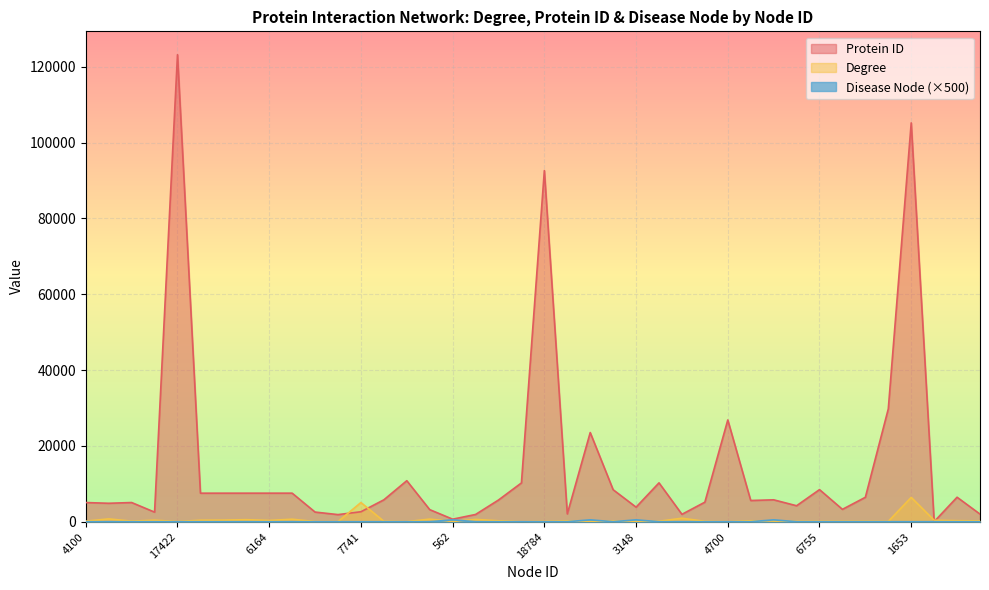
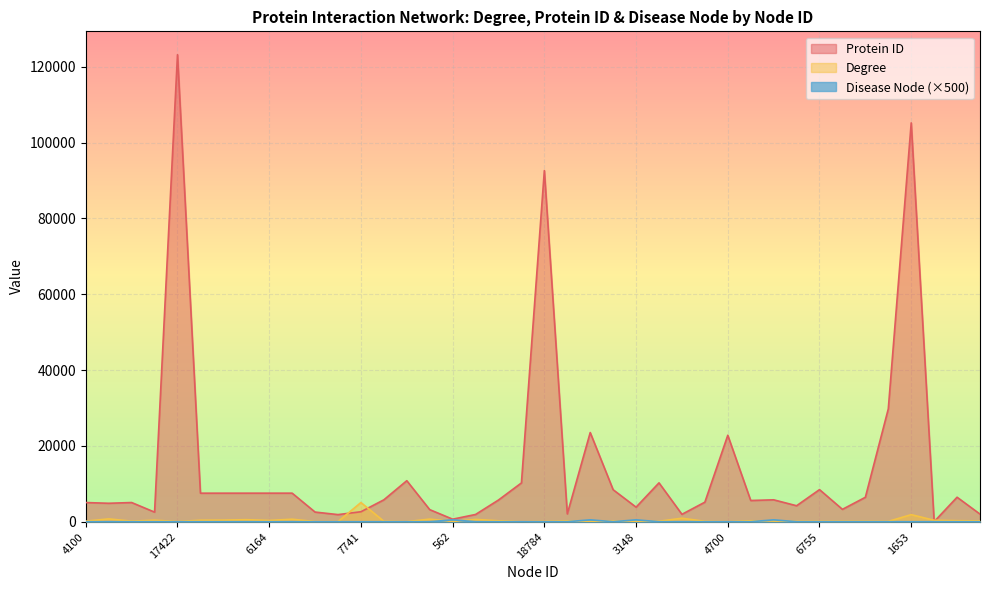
Protein ID, 4700: 27000 -> 23000
Degree, 1653: 6000 -> 2000
